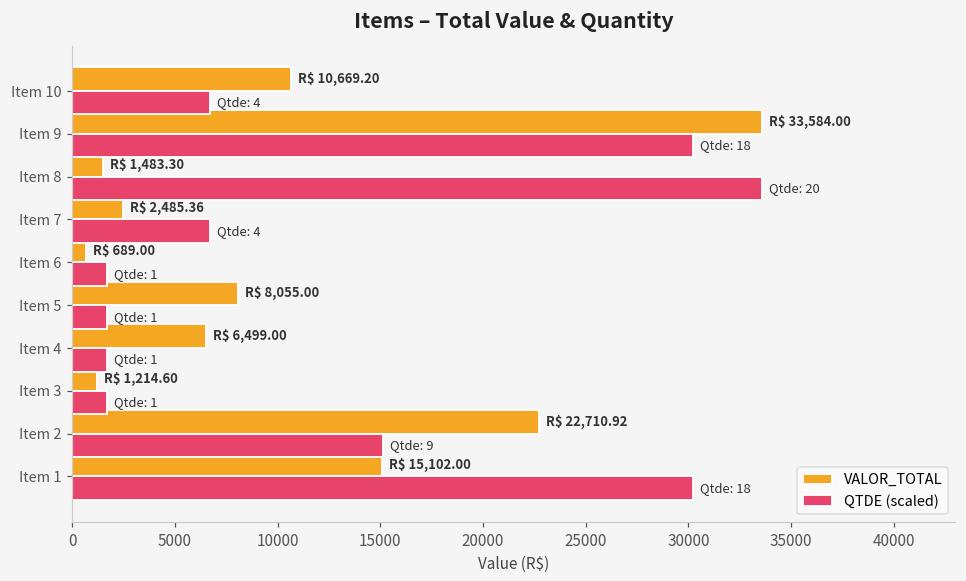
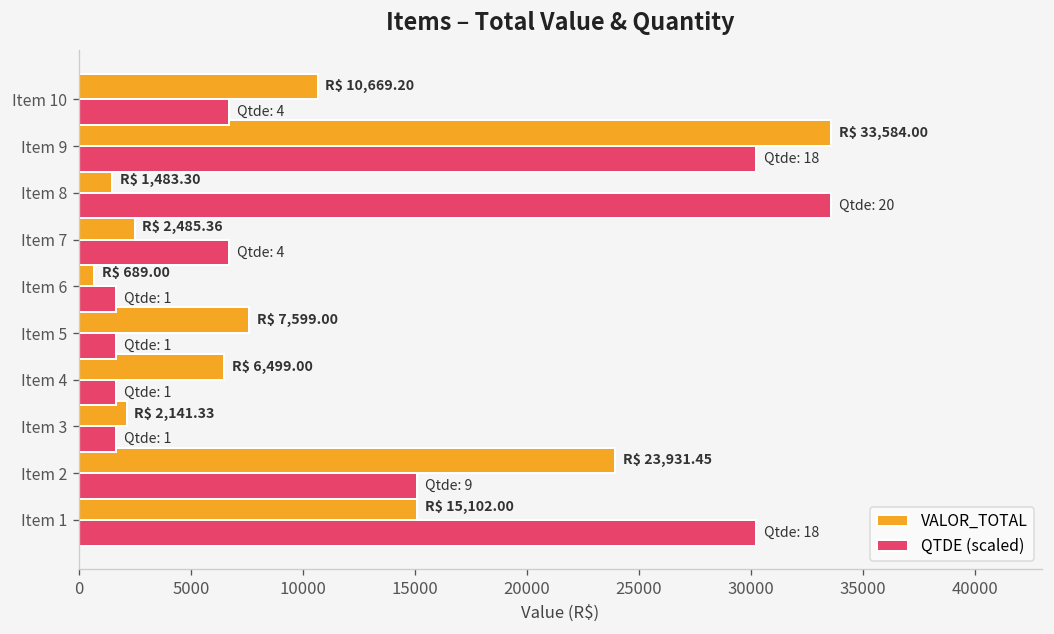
VALOR_TOTAL, Item 5: 8,055.00 -> 7,599.00
VALOR_TOTAL, Item 3: 1,214.60 -> 2,141.33
VALOR_TOTAL, Item 2: 22,710.92 -> 23,931.45
